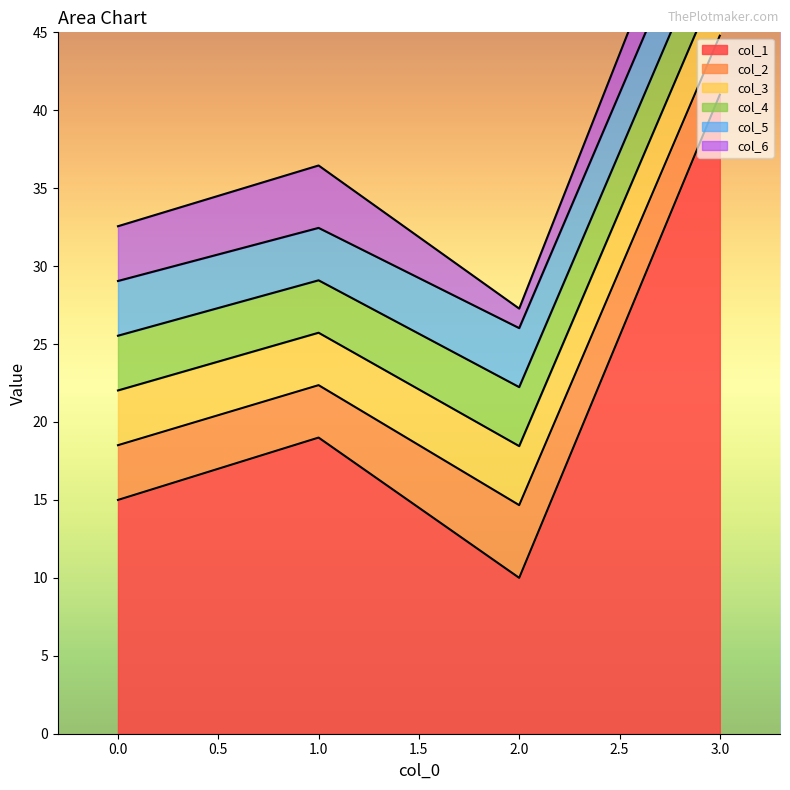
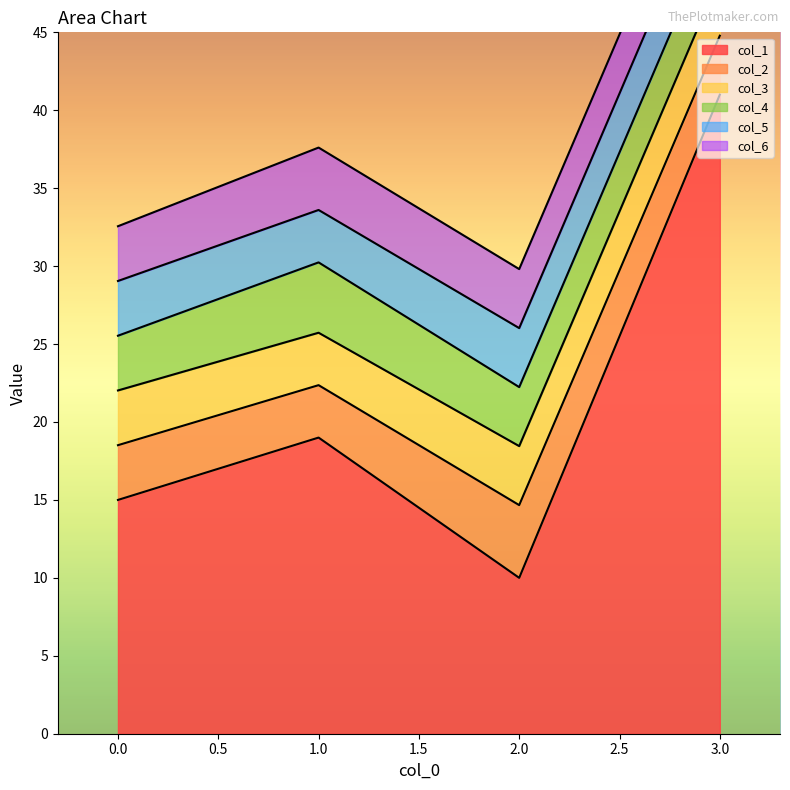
col_4, 1.0: 3.4 -> 4.5
col_6, 2.0: 1.3 -> 3.8
